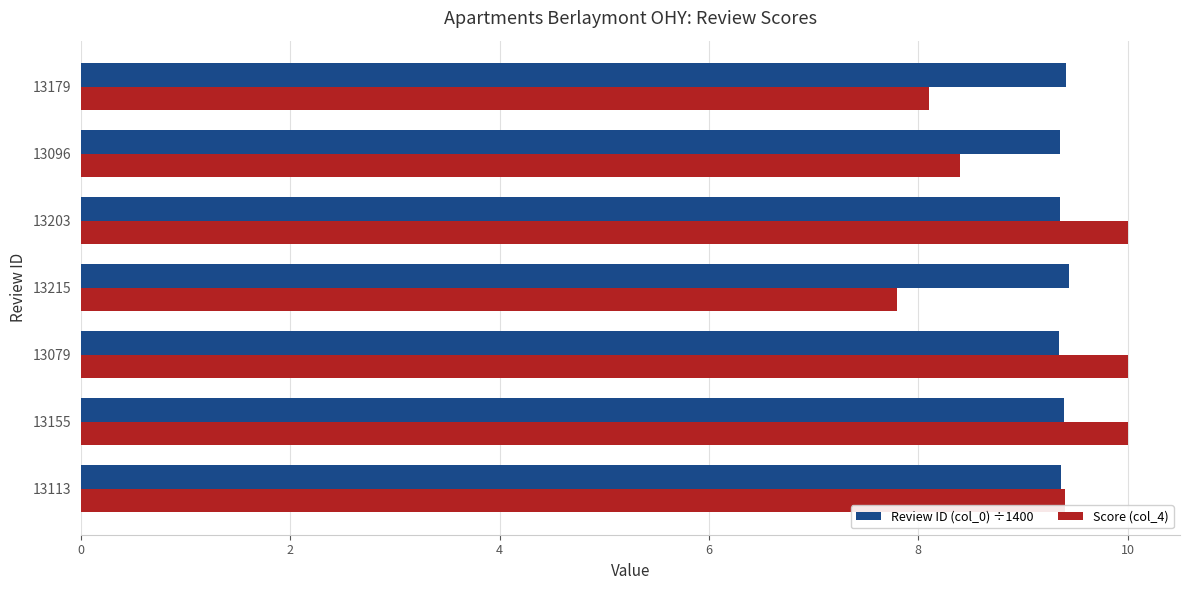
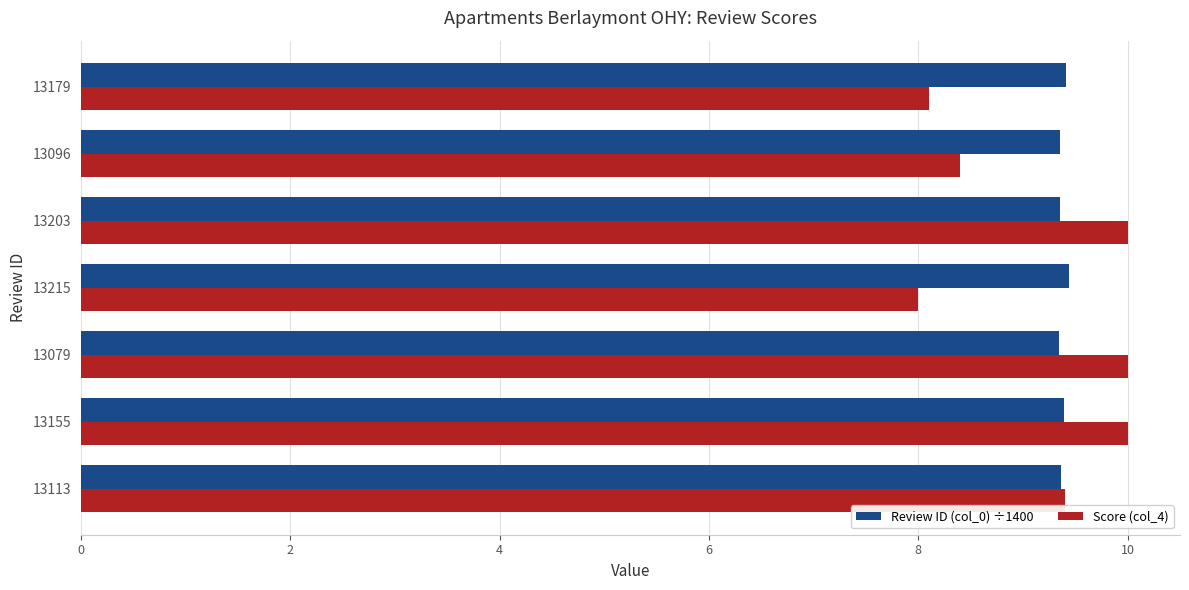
Score (col_4), 13215: 7.8 -> 8.0
